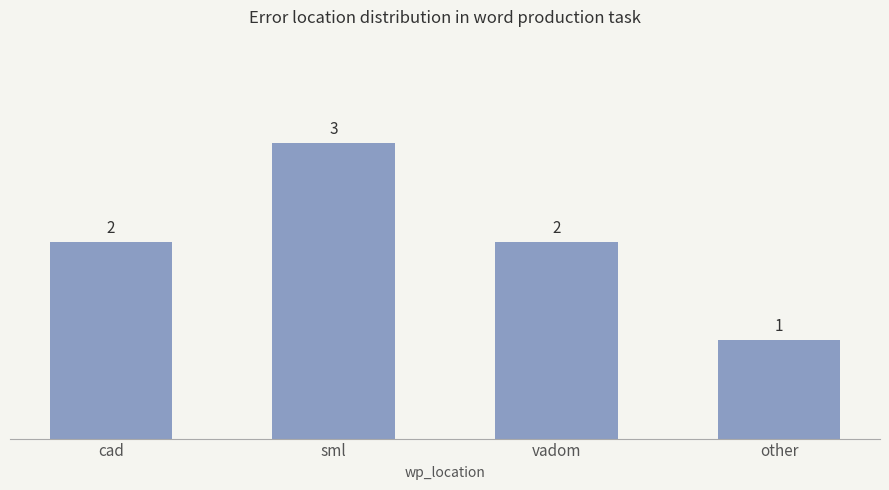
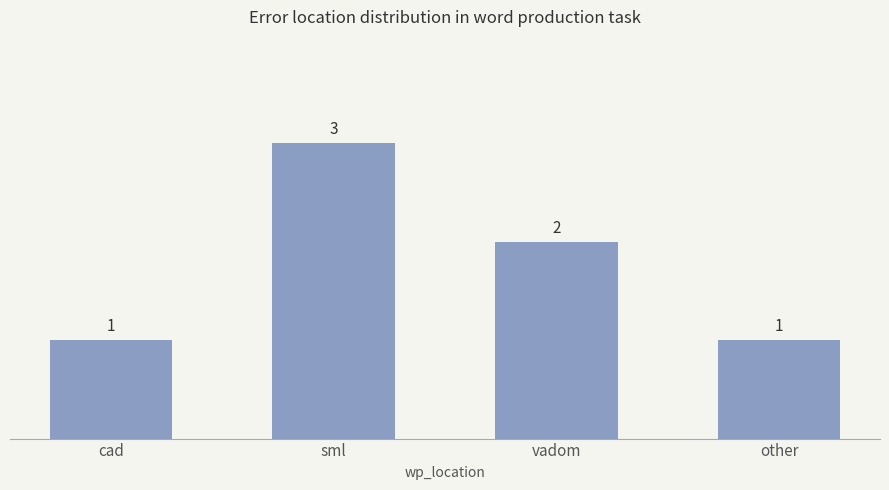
cad: 2 -> 1
